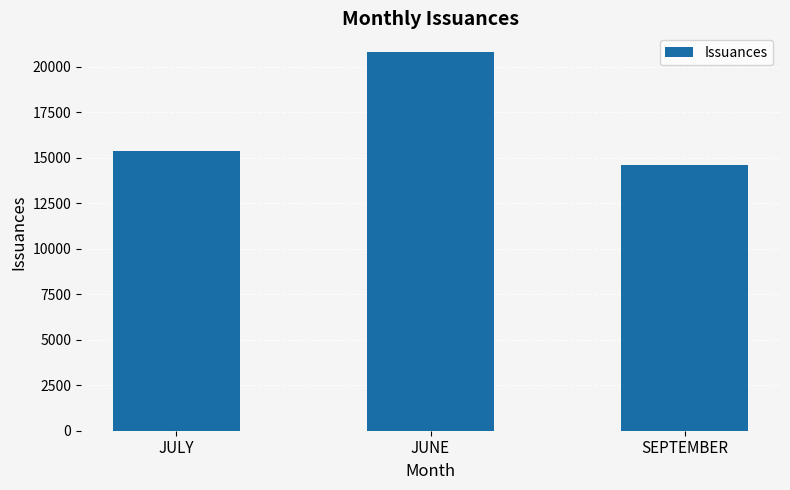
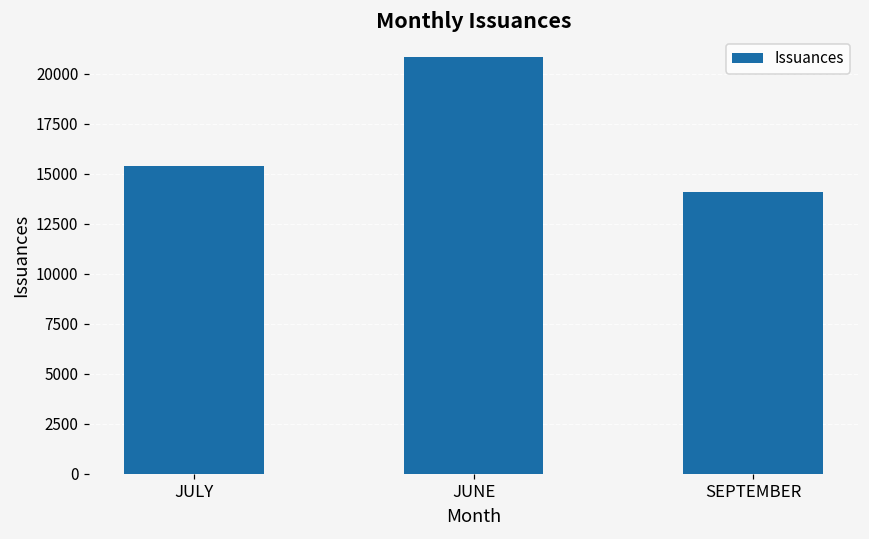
SEPTEMBER: 14600 -> 14100
